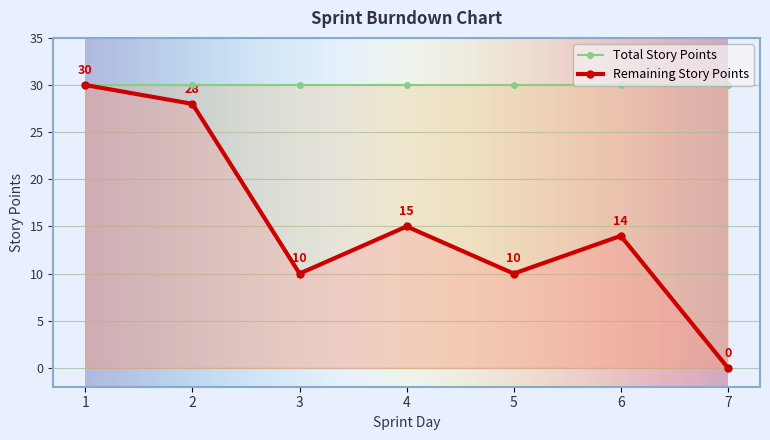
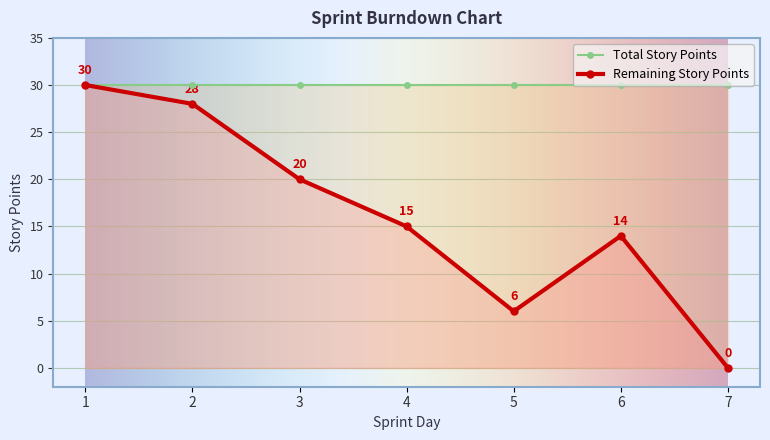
Remaining Story Points, 3: 10 -> 20
Remaining Story Points, 5: 10 -> 6
